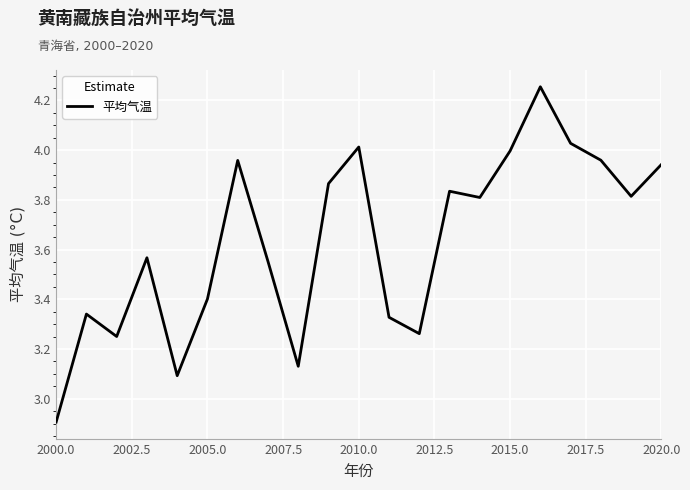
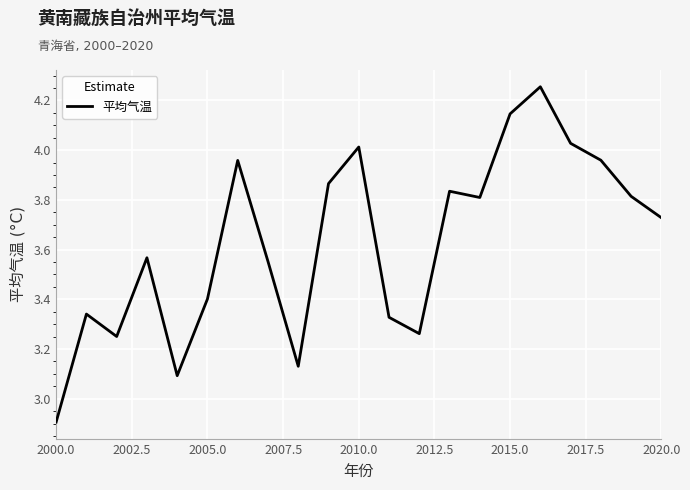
2015.0: 4.00 -> 4.15
2020.0: 3.94 -> 3.73
